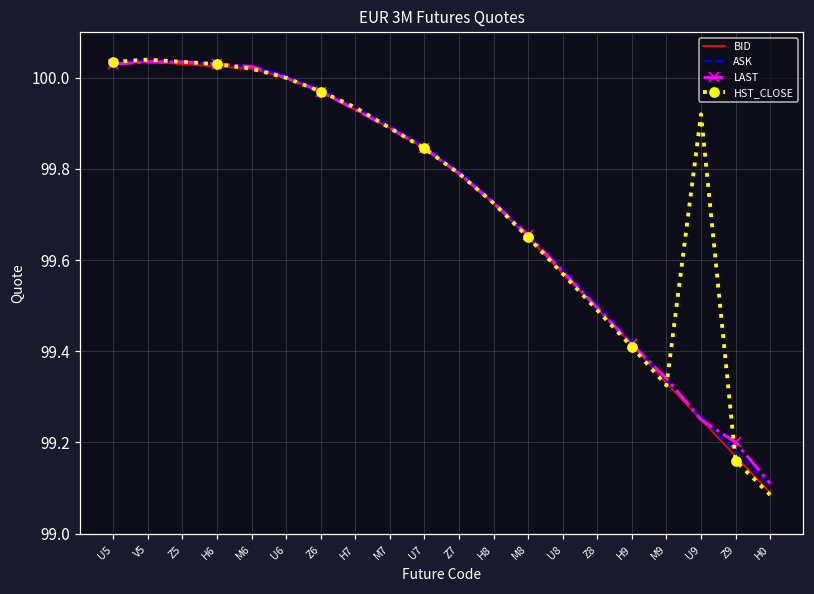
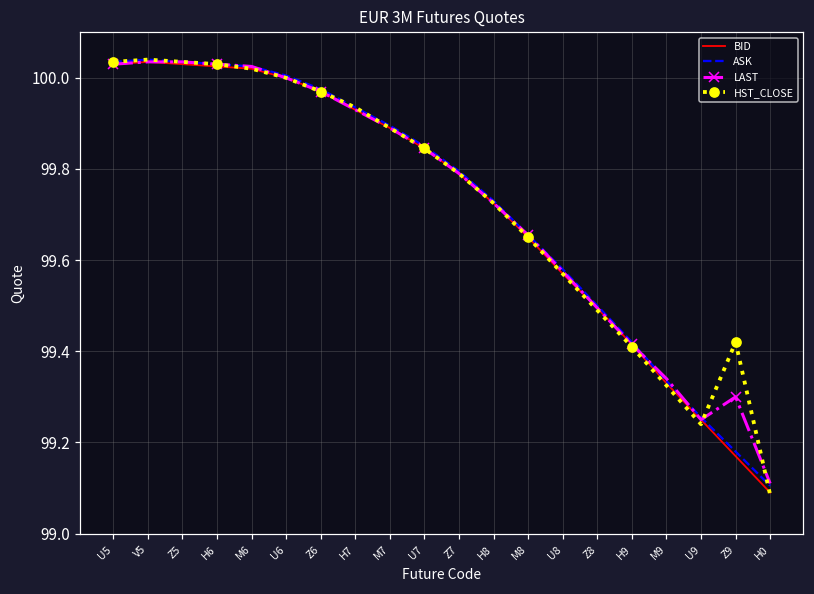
HST_CLOSE, U9: 99.92 -> 99.24
LAST, Z9: 99.2 -> 99.3
HST_CLOSE, Z9: 99.16 -> 99.42
